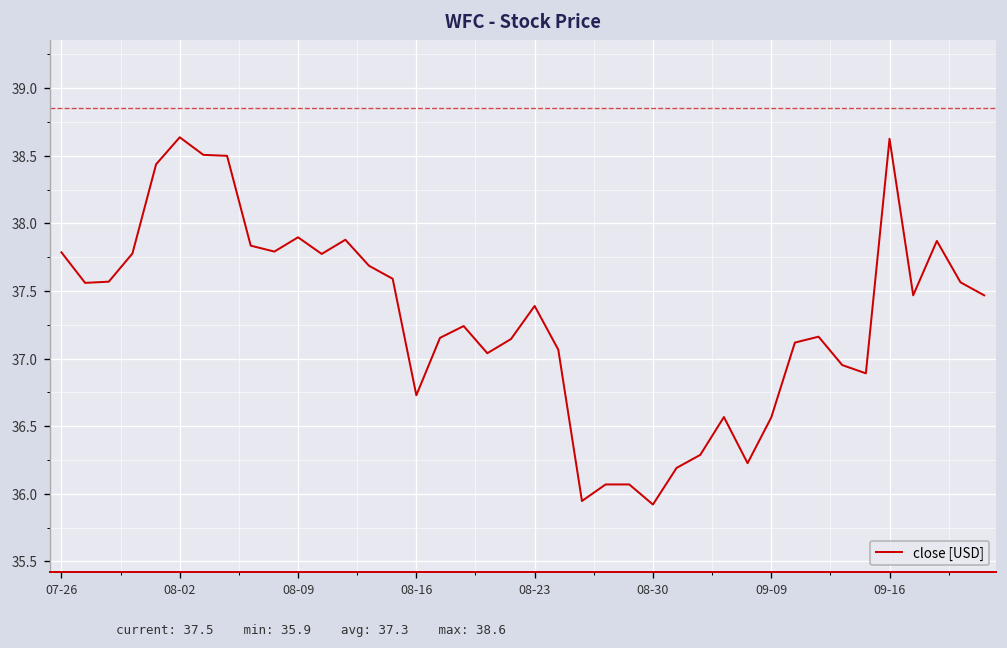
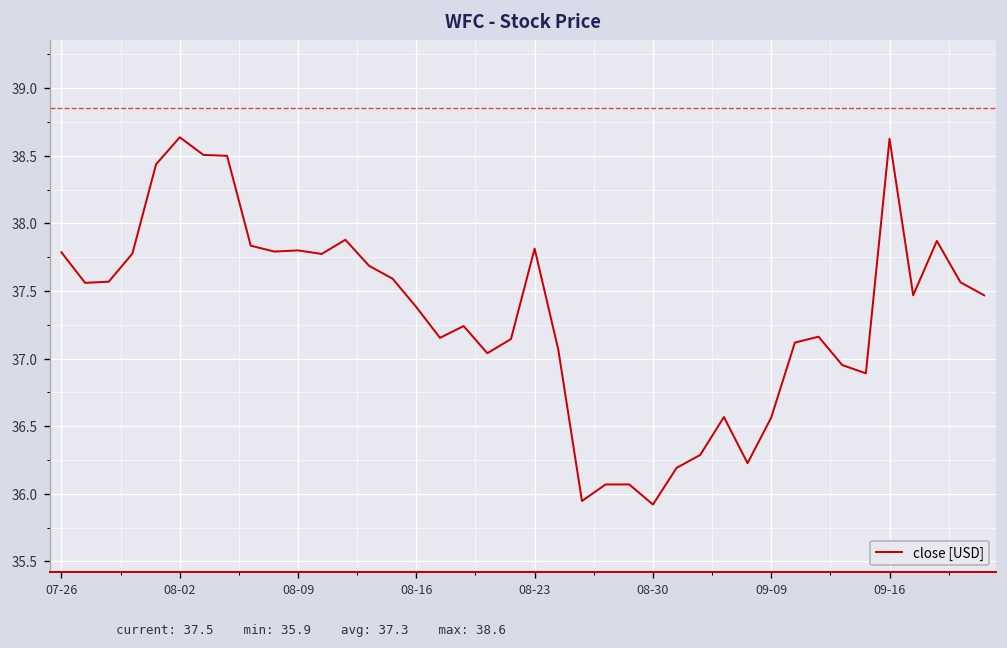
08-09: 37.90 -> 37.80
08-16: 36.73 -> 37.38
08-23: 37.39 -> 37.81
